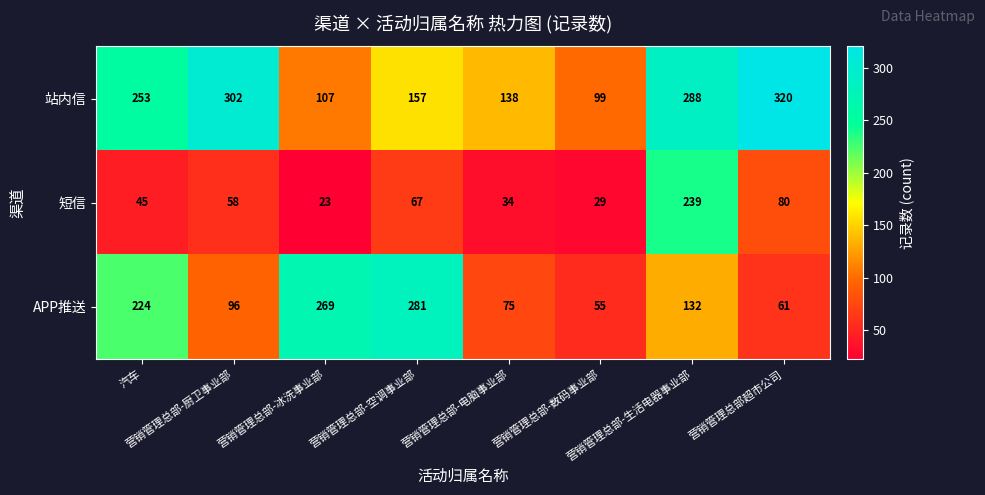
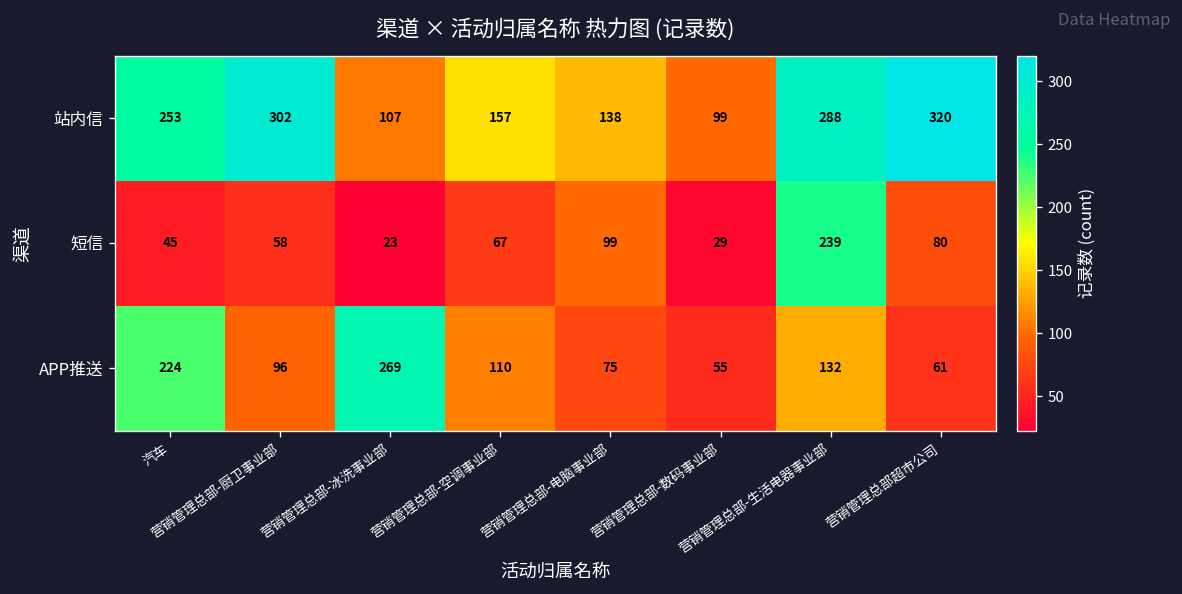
短信, 营销管理总部-电脑事业部: 34 -> 99
APP推送, 营销管理总部-空调事业部: 281 -> 110
